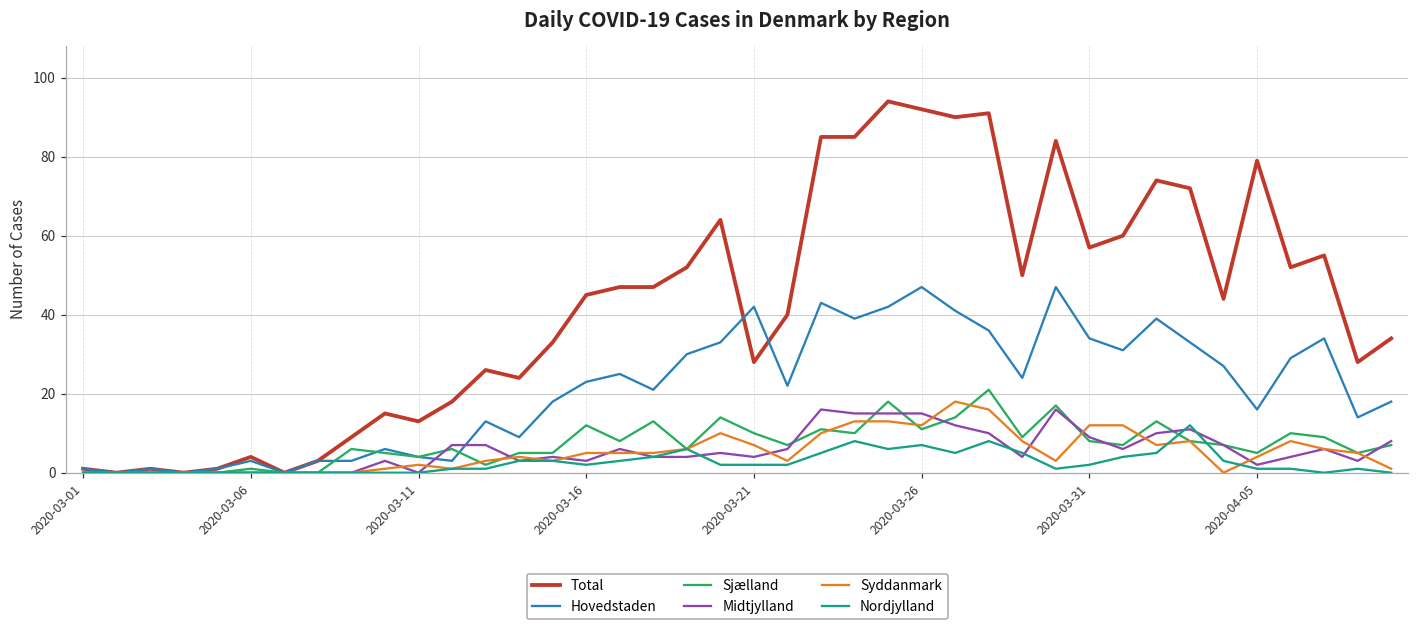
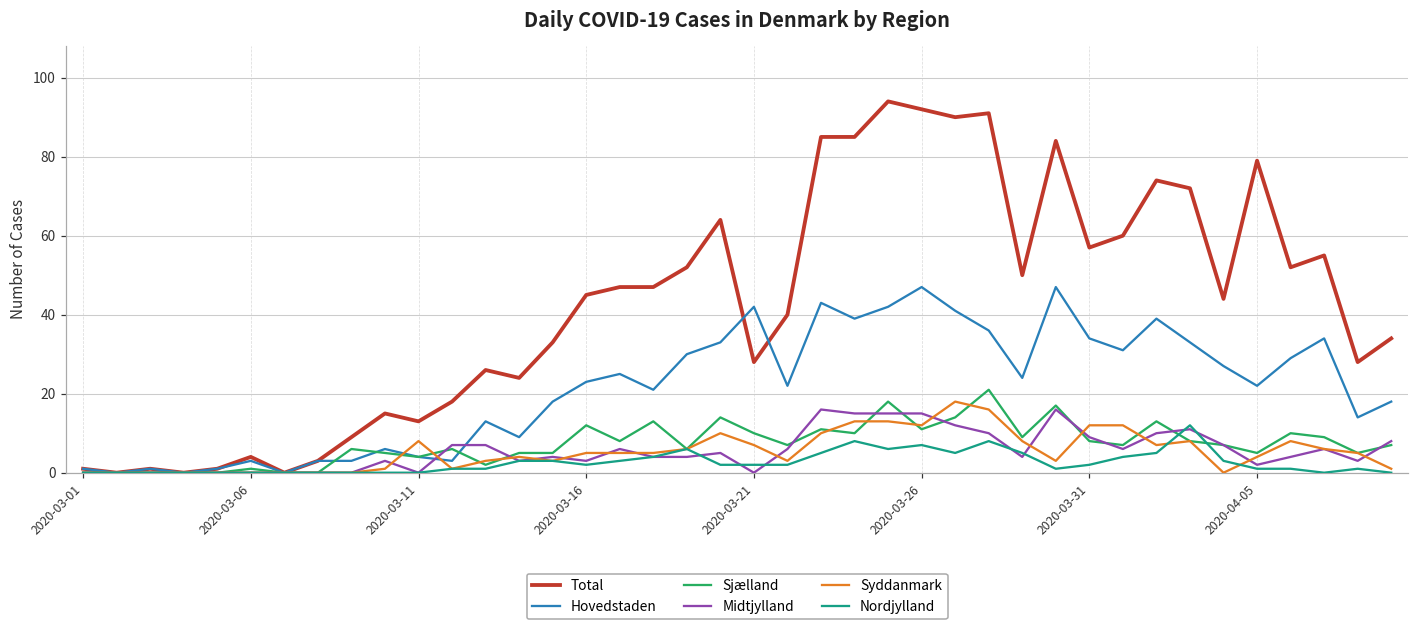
Syddanmark, 2020-03-11: 2 -> 8
Midtjylland, 2020-03-21: 4 -> 0
Hovedstaden, 2020-04-05: 16 -> 22
